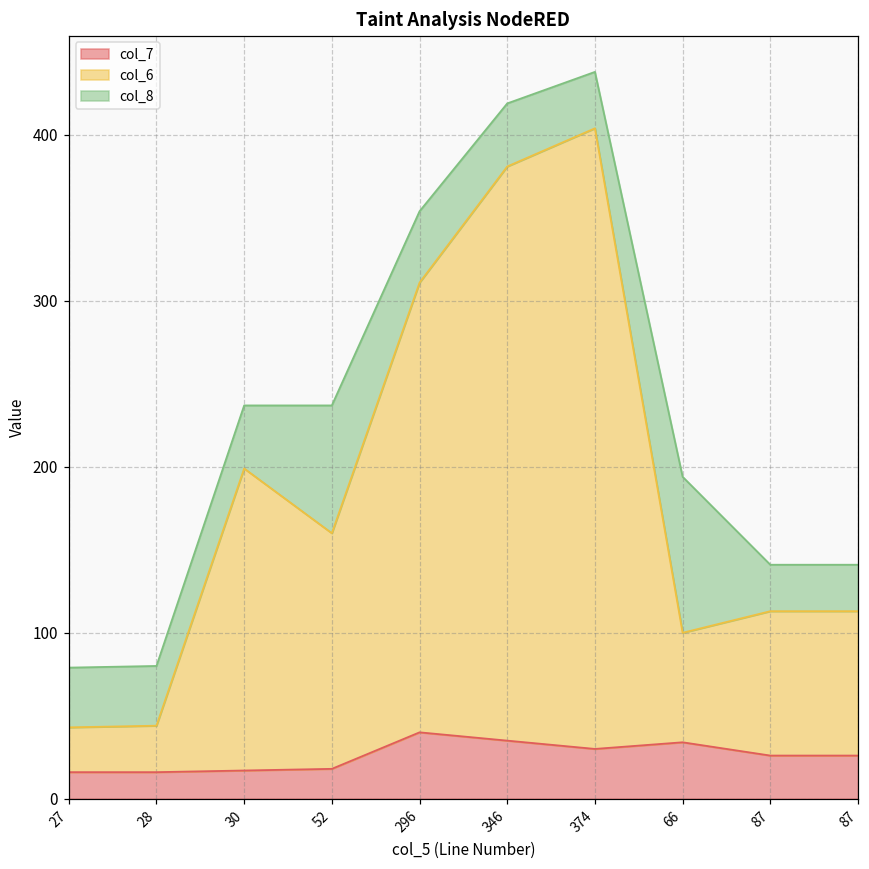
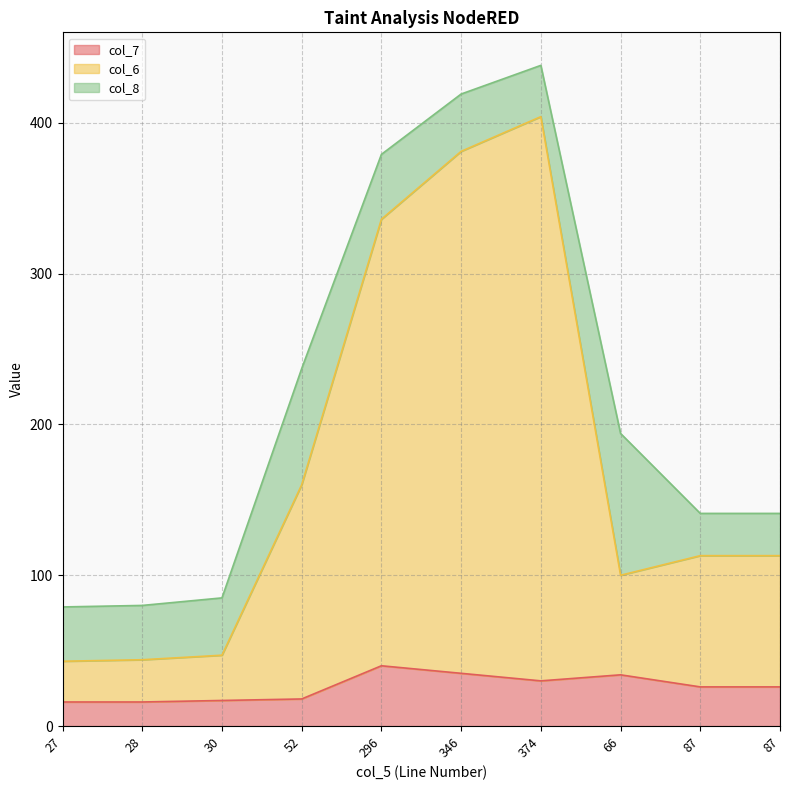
col_6, 30: 182 -> 30
col_6, 296: 271 -> 296
